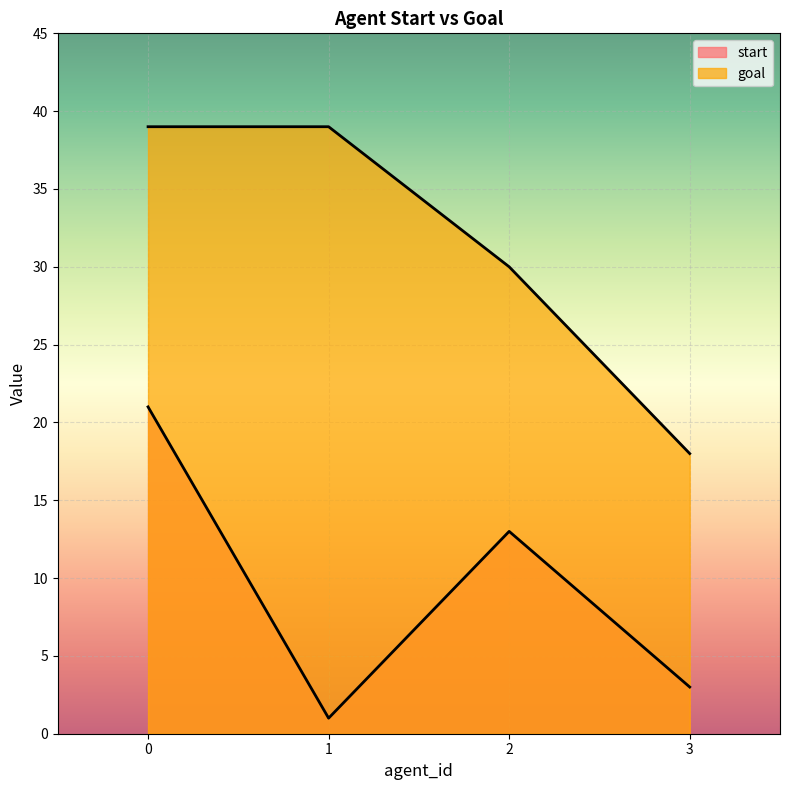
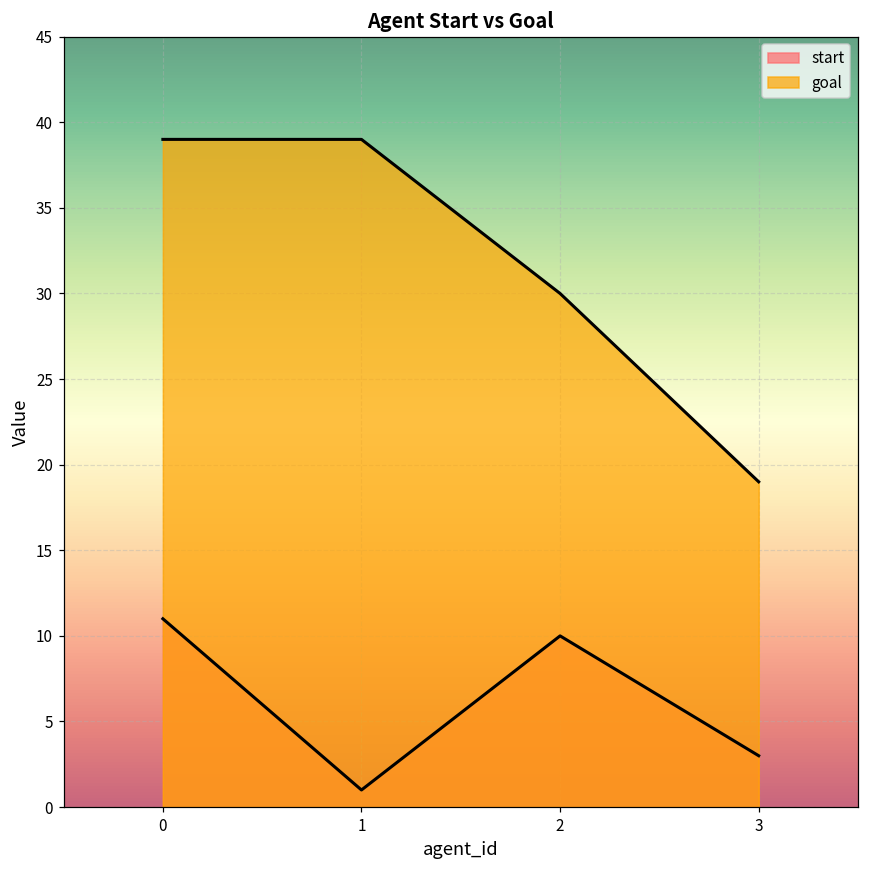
start, 0: 21 -> 11
start, 2: 13 -> 10
goal, 3: 18 -> 19
